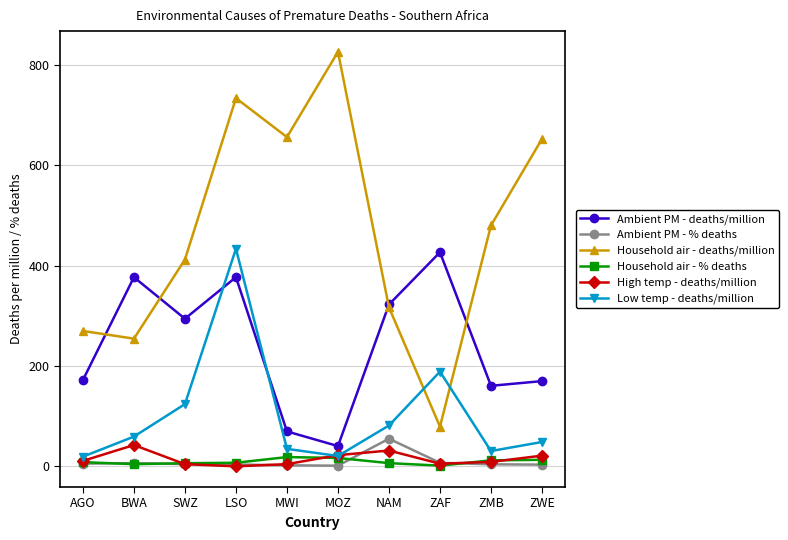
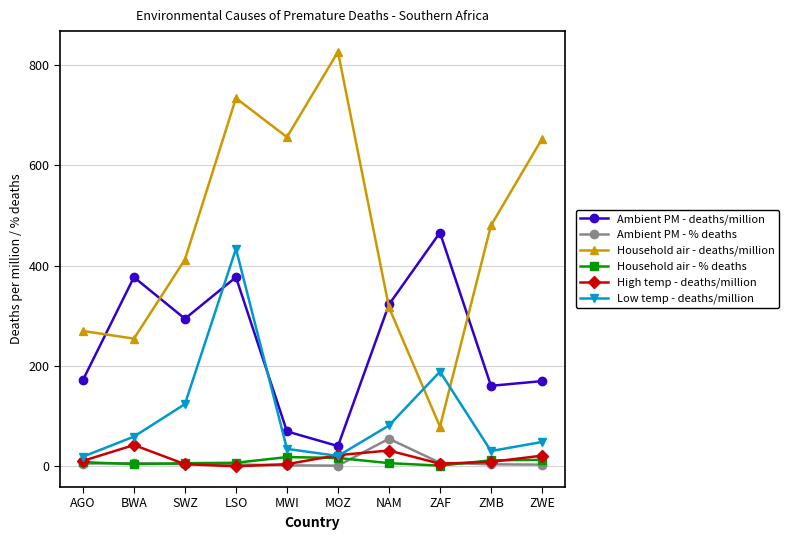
Ambient PM - deaths/million, ZAF: 430 -> 470
